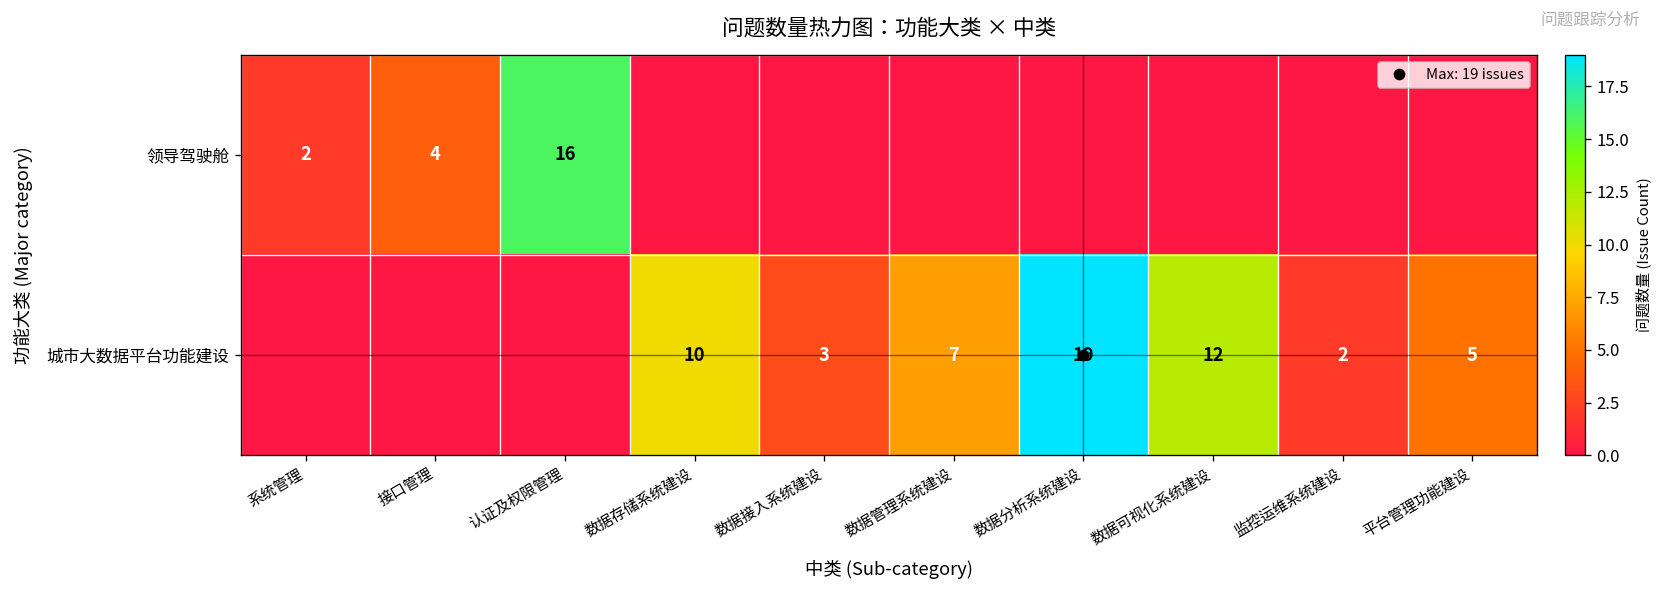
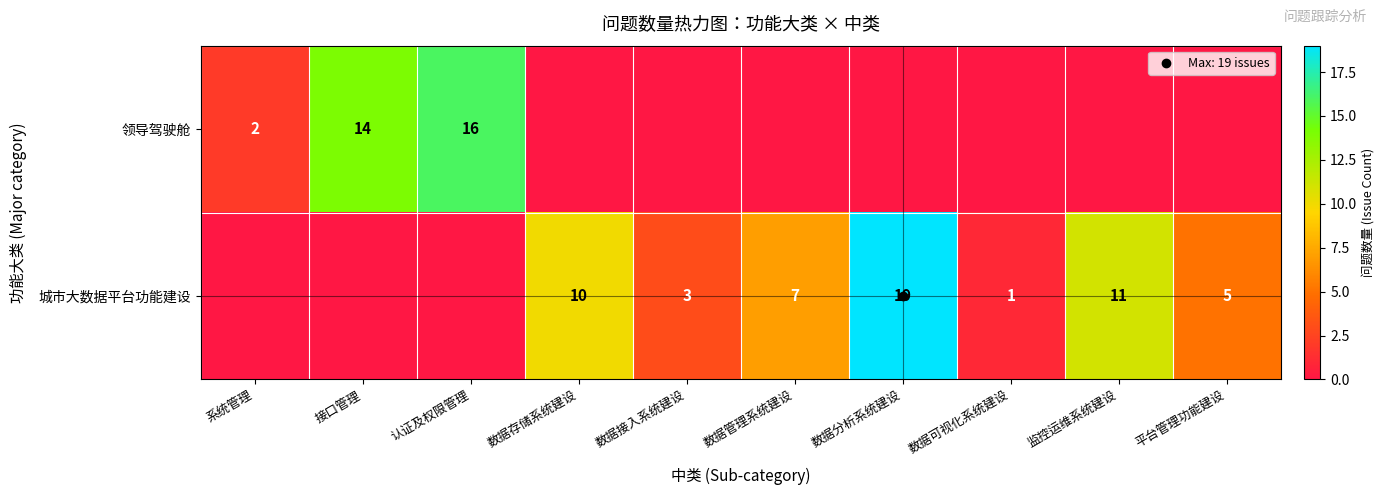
领导驾驶舱, 接口管理: 4 -> 14
城市大数据平台功能建设, 数据可视化系统建设: 12 -> 1
城市大数据平台功能建设, 监控运维系统建设: 2 -> 11
